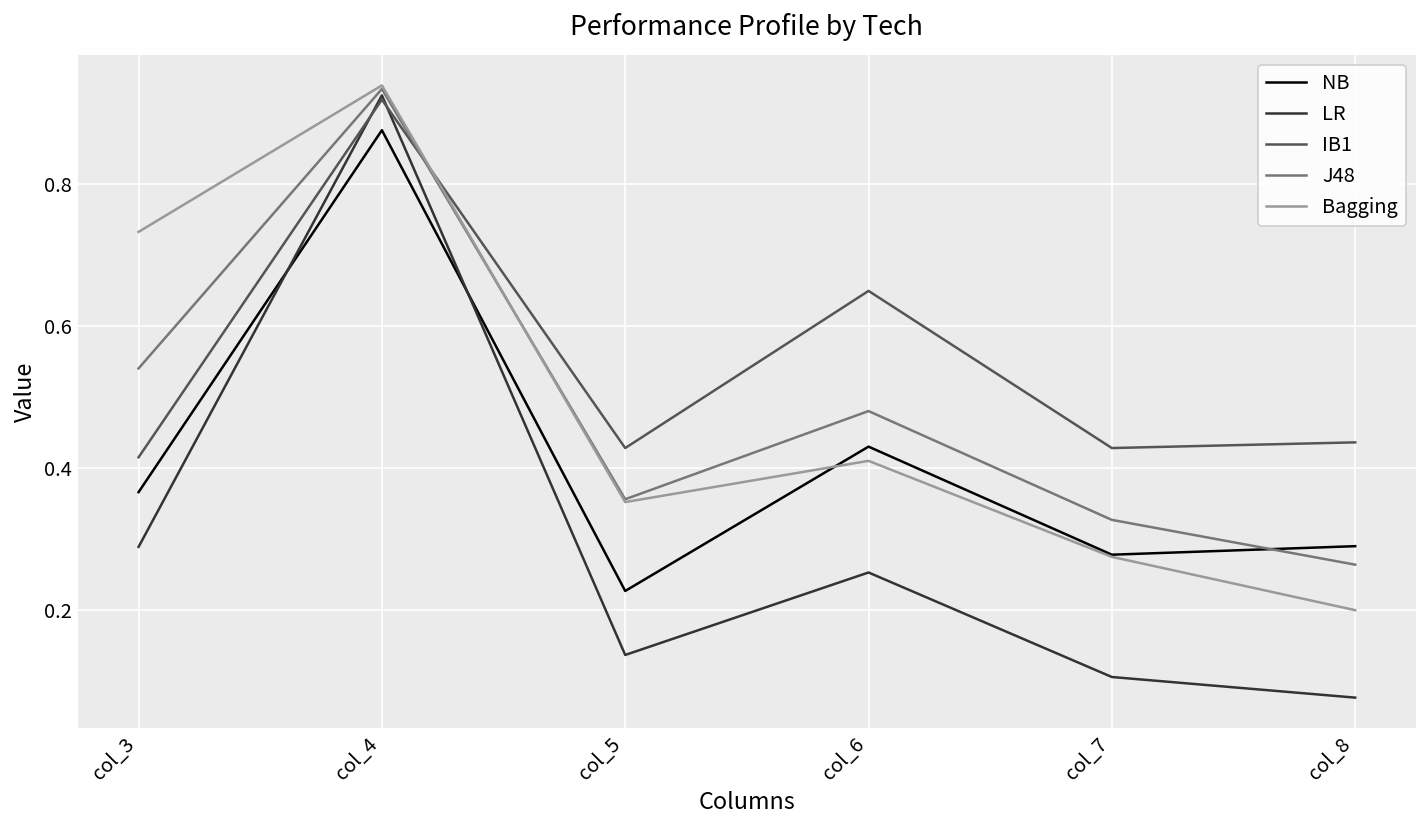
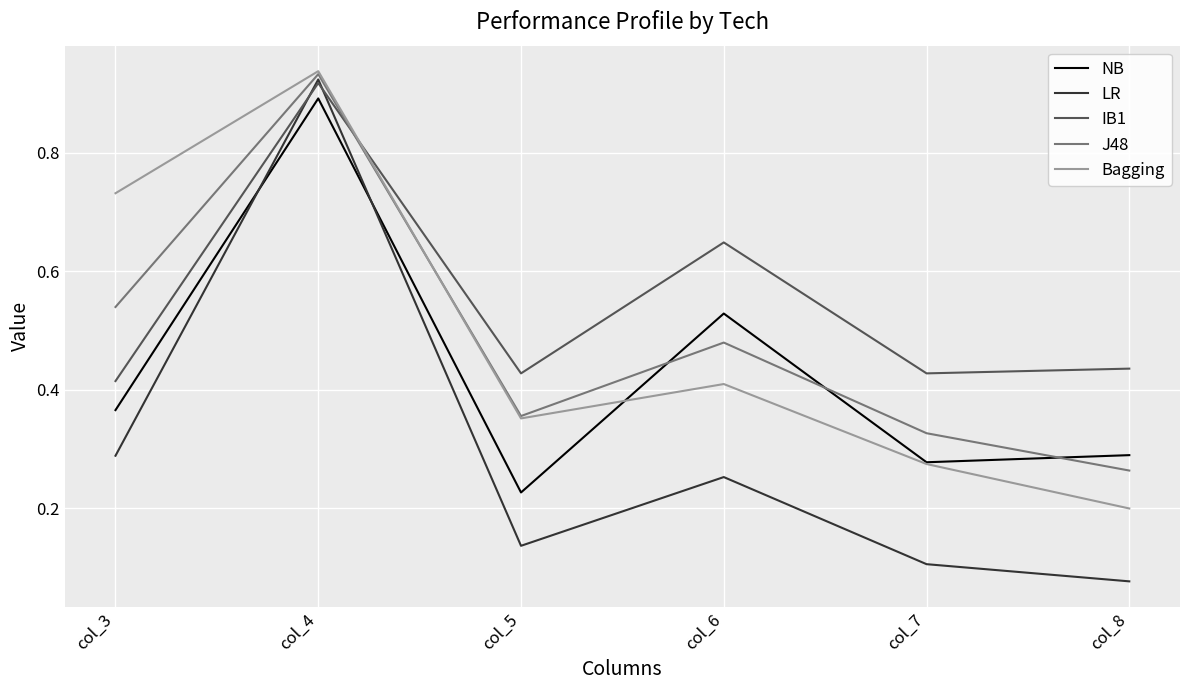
NB, col_4: 0.88 -> 0.89
NB, col_6: 0.43 -> 0.53
